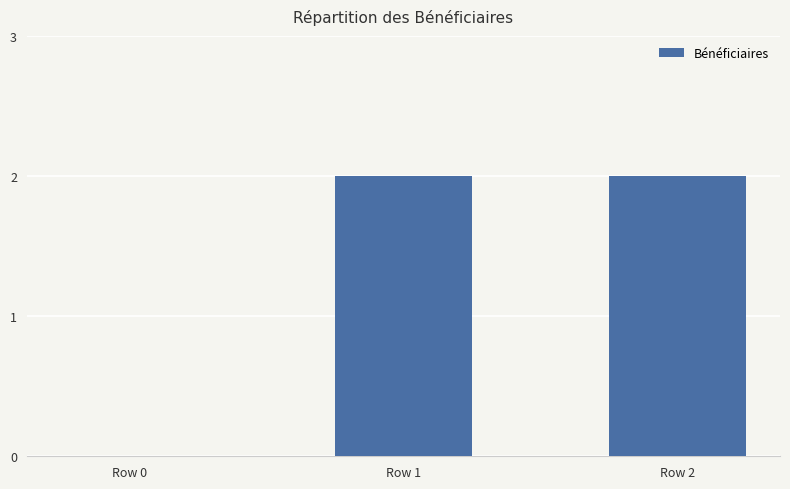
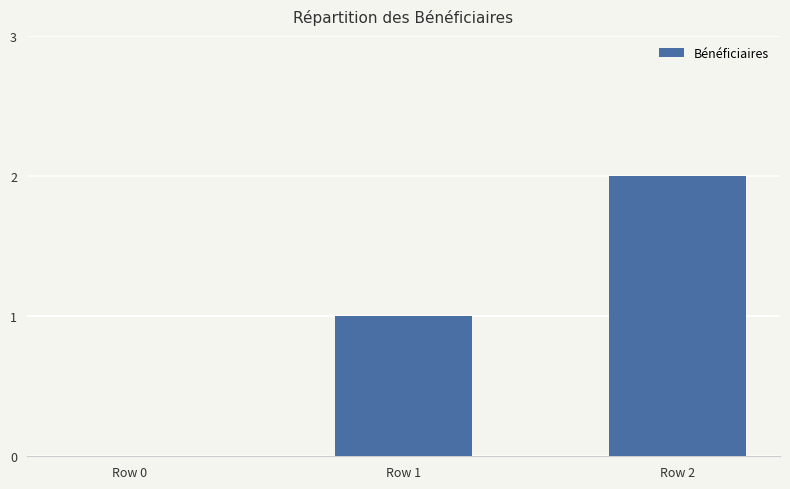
Row 1: 2 -> 1
